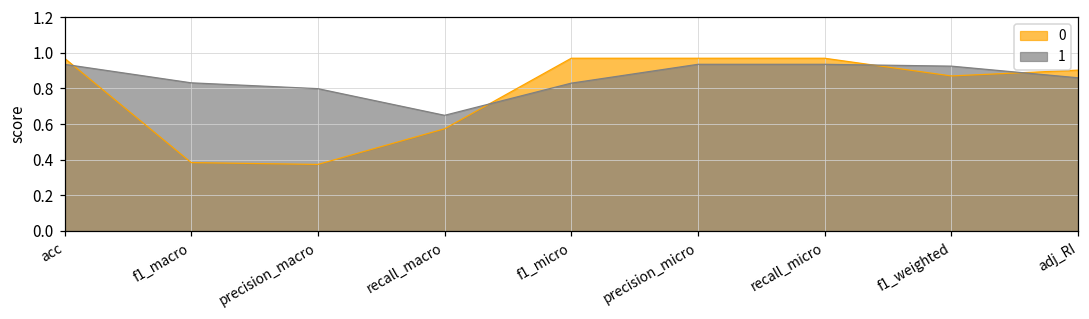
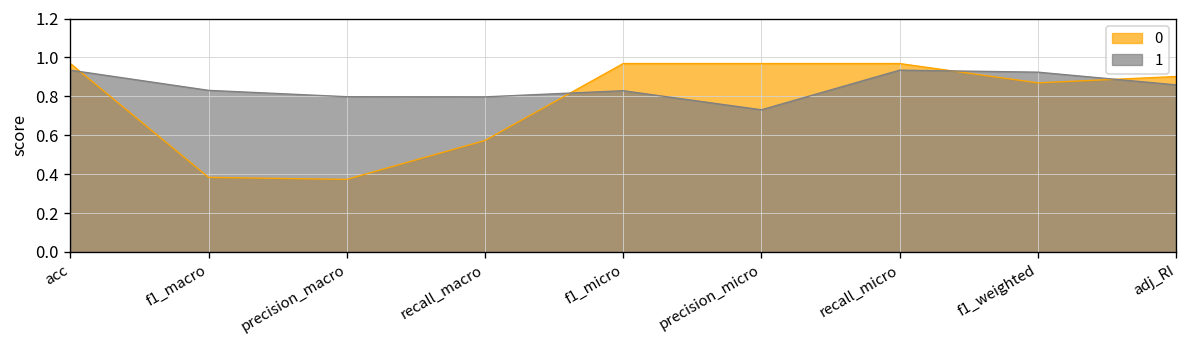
1, recall_macro: 0.65 -> 0.80
1, precision_micro: 0.93 -> 0.73
